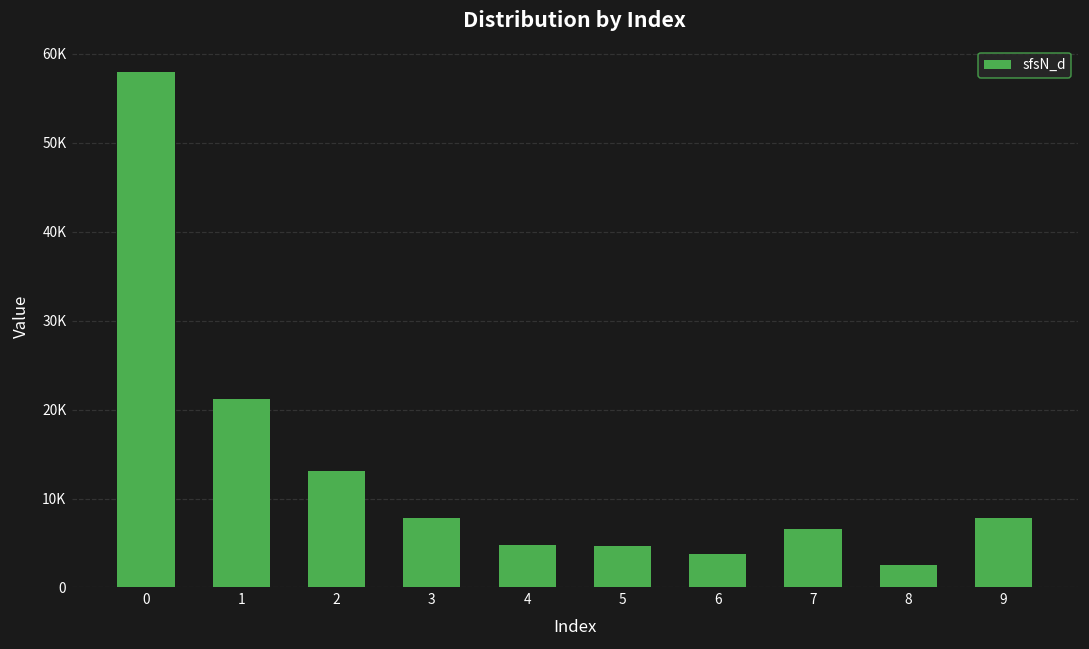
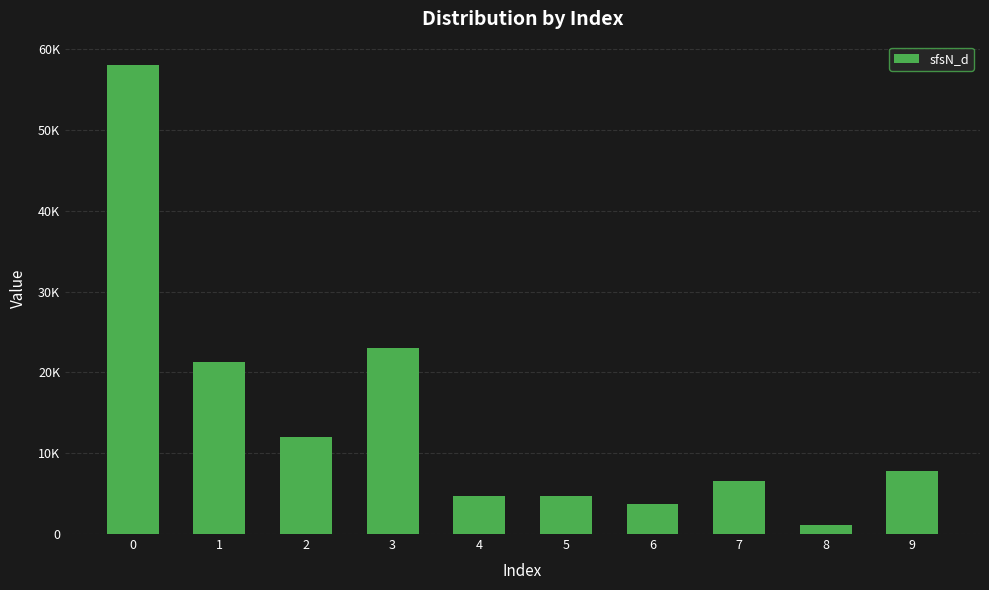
2: 13000 -> 12000
3: 8000 -> 23000
8: 3000 -> 1000
